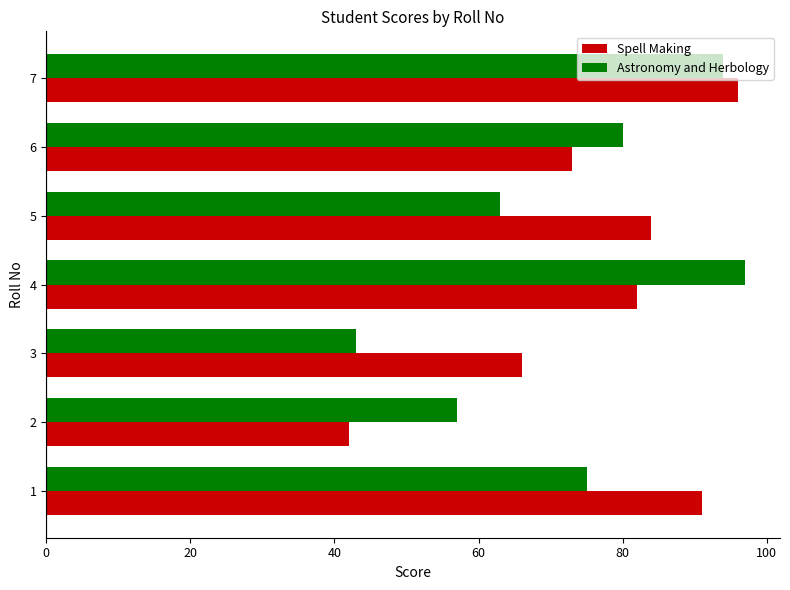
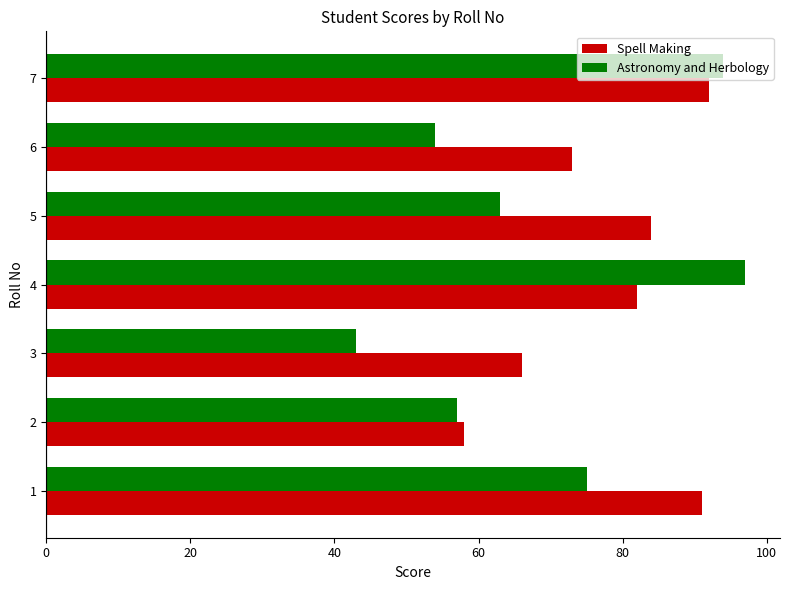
Spell Making, 7: 96 -> 92
Astronomy and Herbology, 6: 80 -> 54
Spell Making, 2: 42 -> 58
